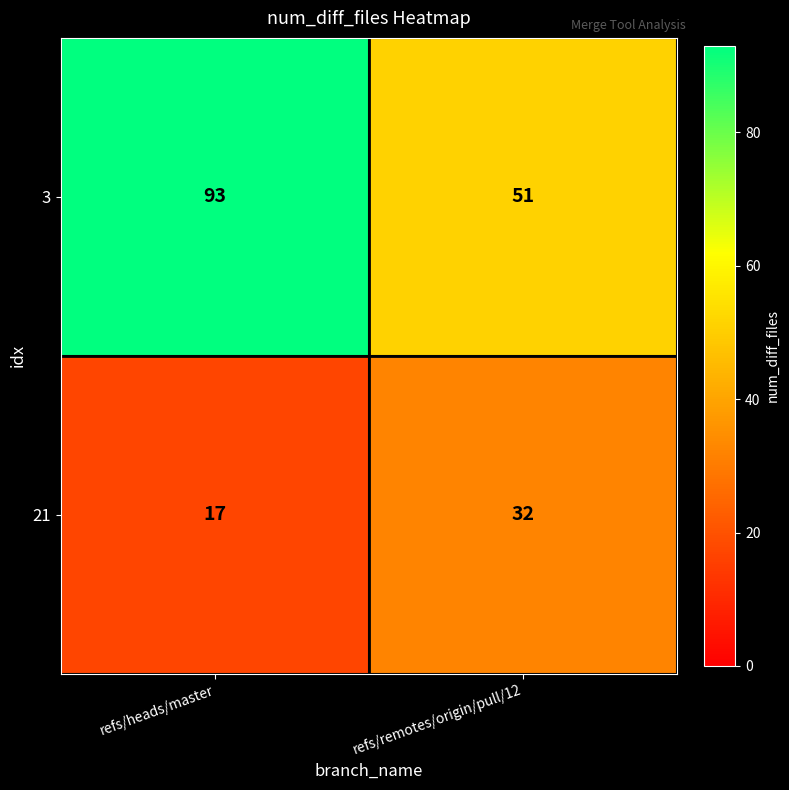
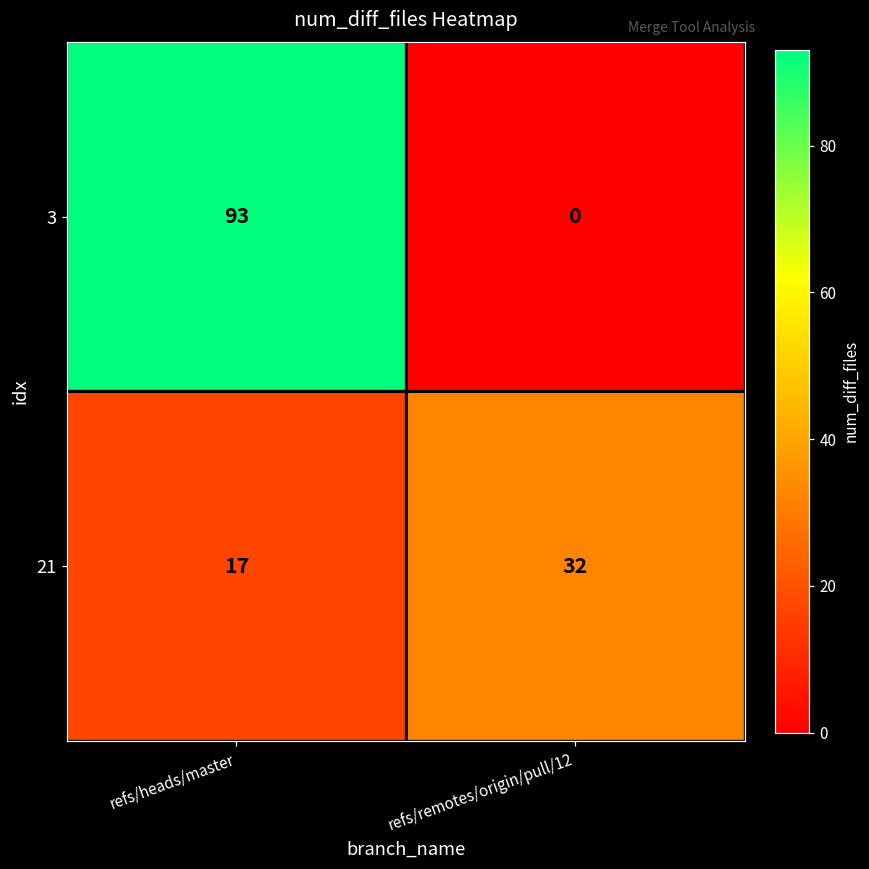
3, refs/remotes/origin/pull/12: 51 -> 0
